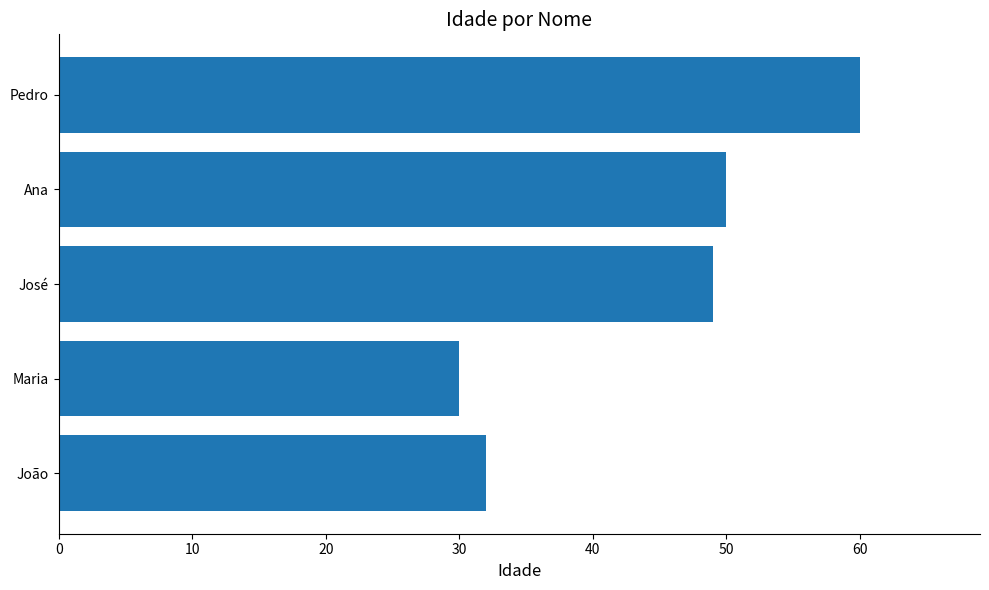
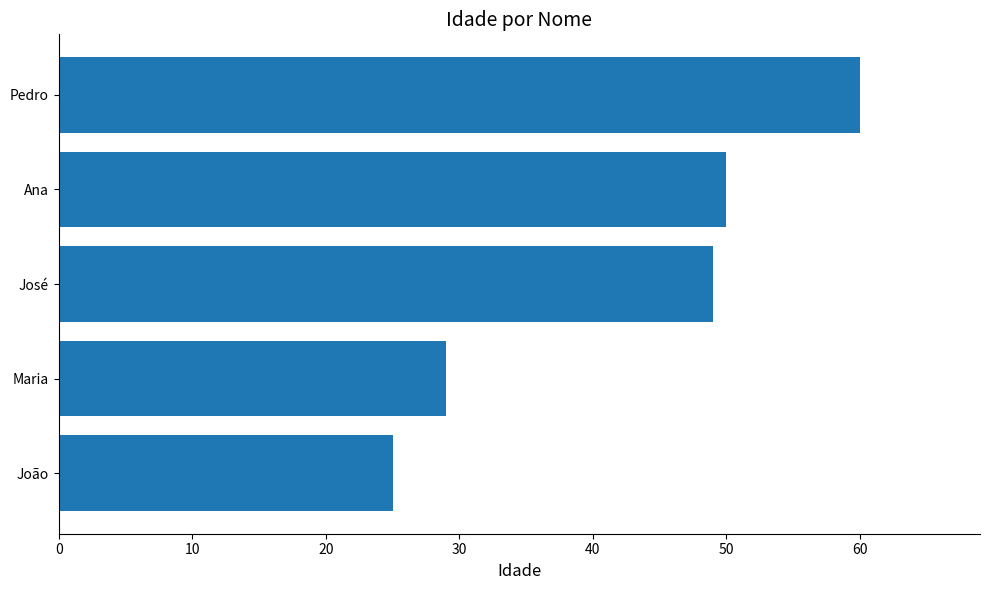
Maria: 30 -> 29
João: 32 -> 25
